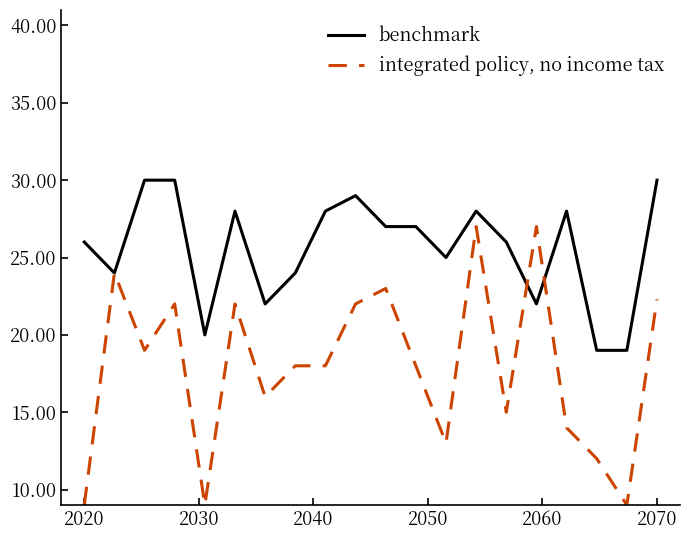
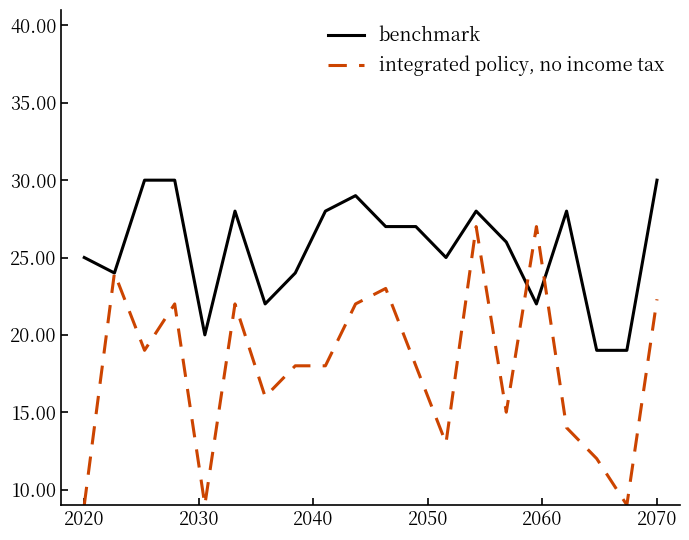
benchmark, 2020: 26 -> 25
